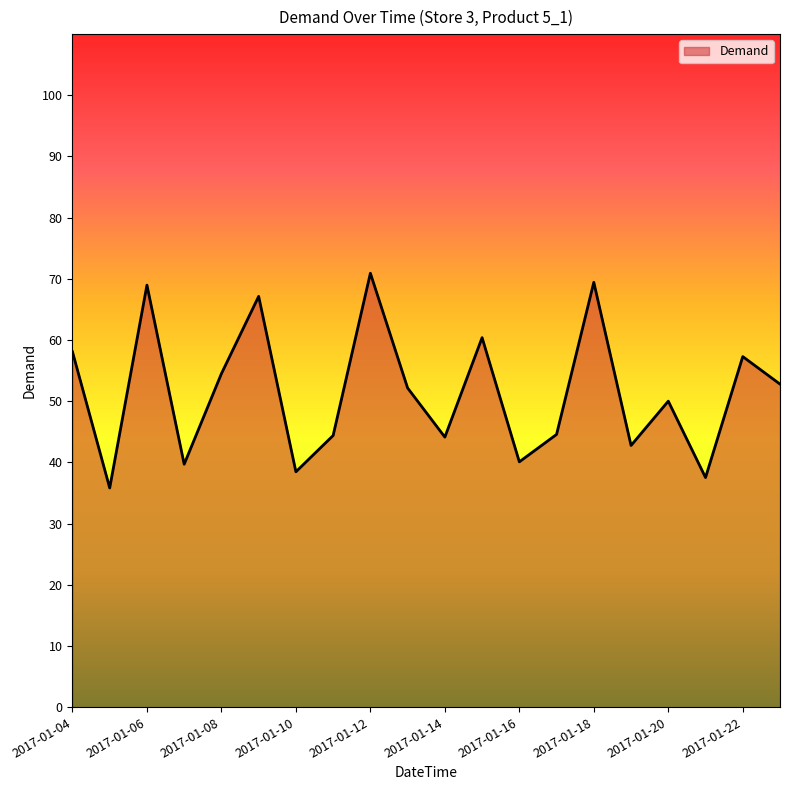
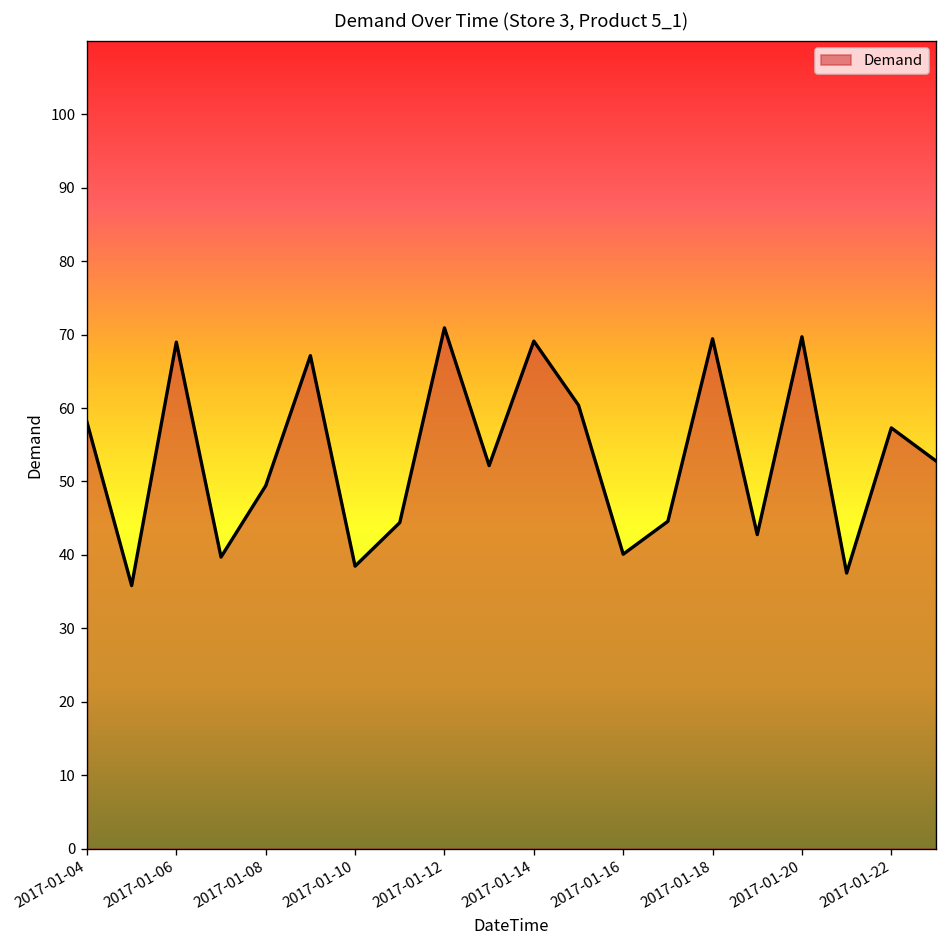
2017-01-08: 55 -> 49
2017-01-14: 44 -> 69
2017-01-20: 50 -> 70
